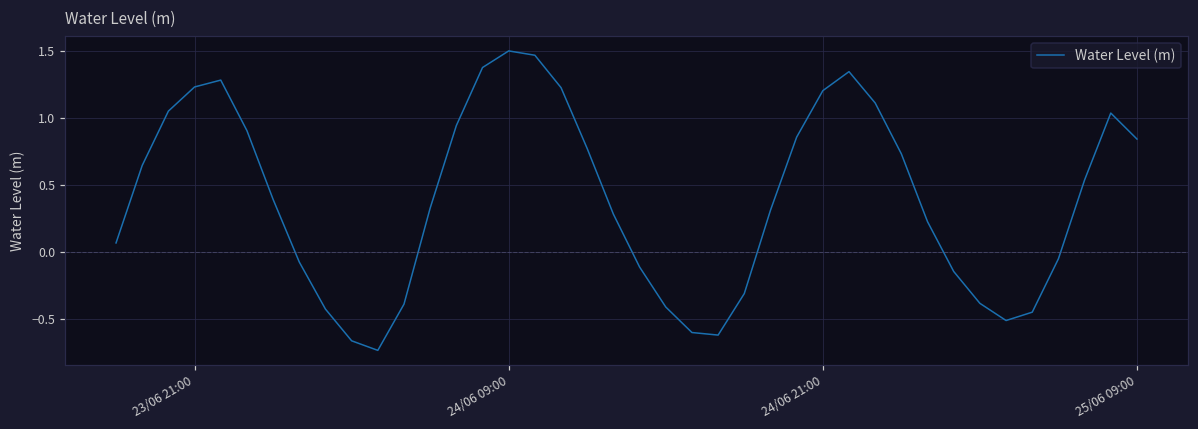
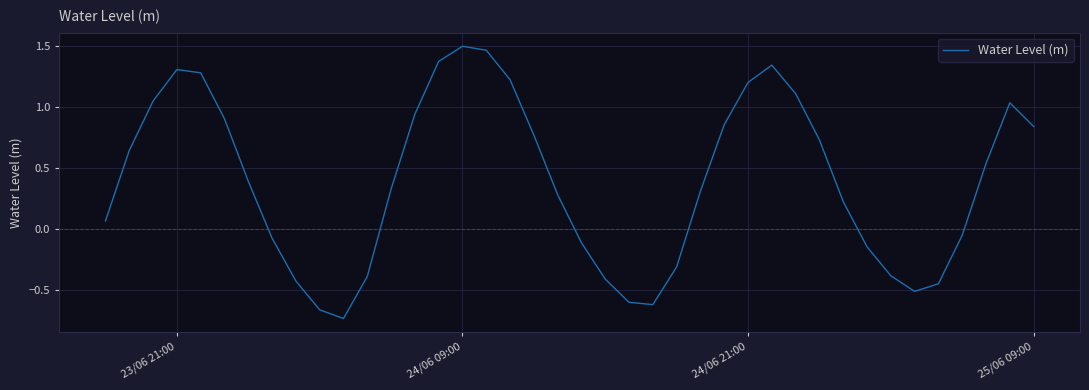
23/06 21:00: 1.23 -> 1.31
